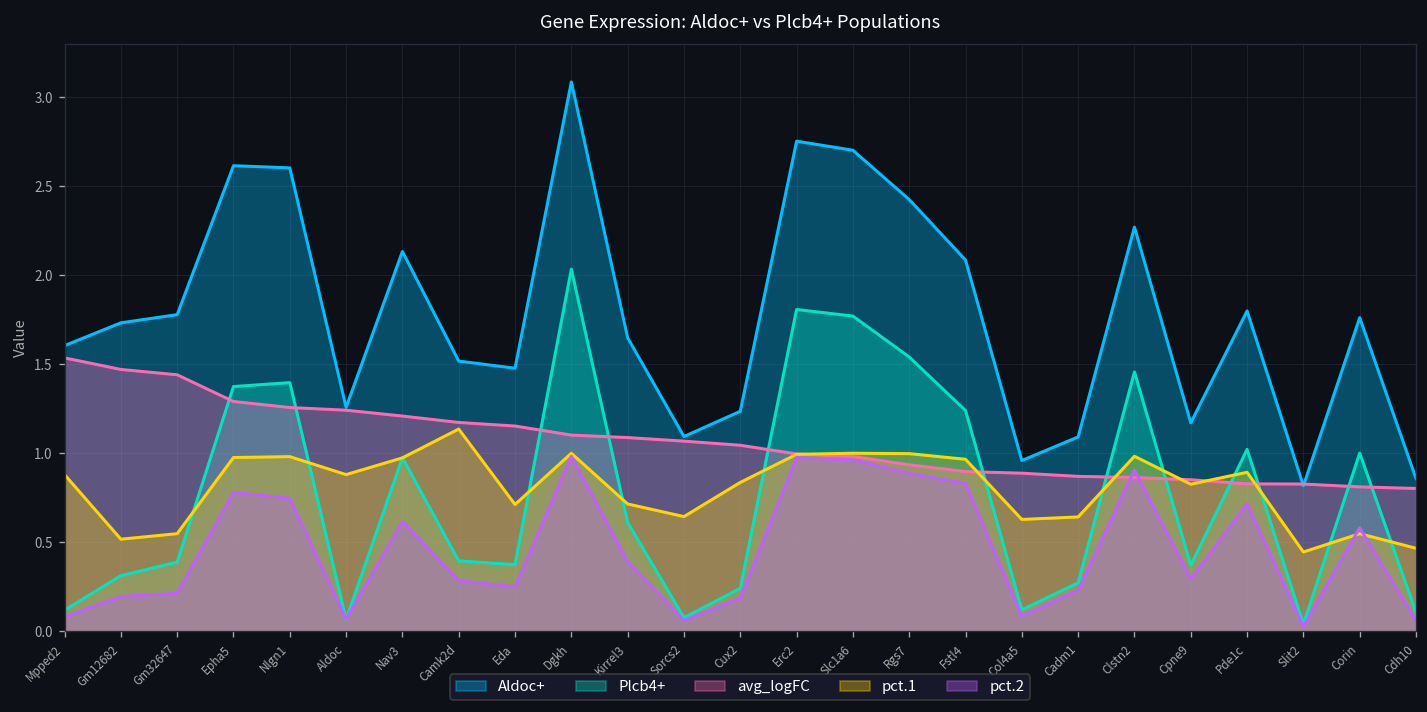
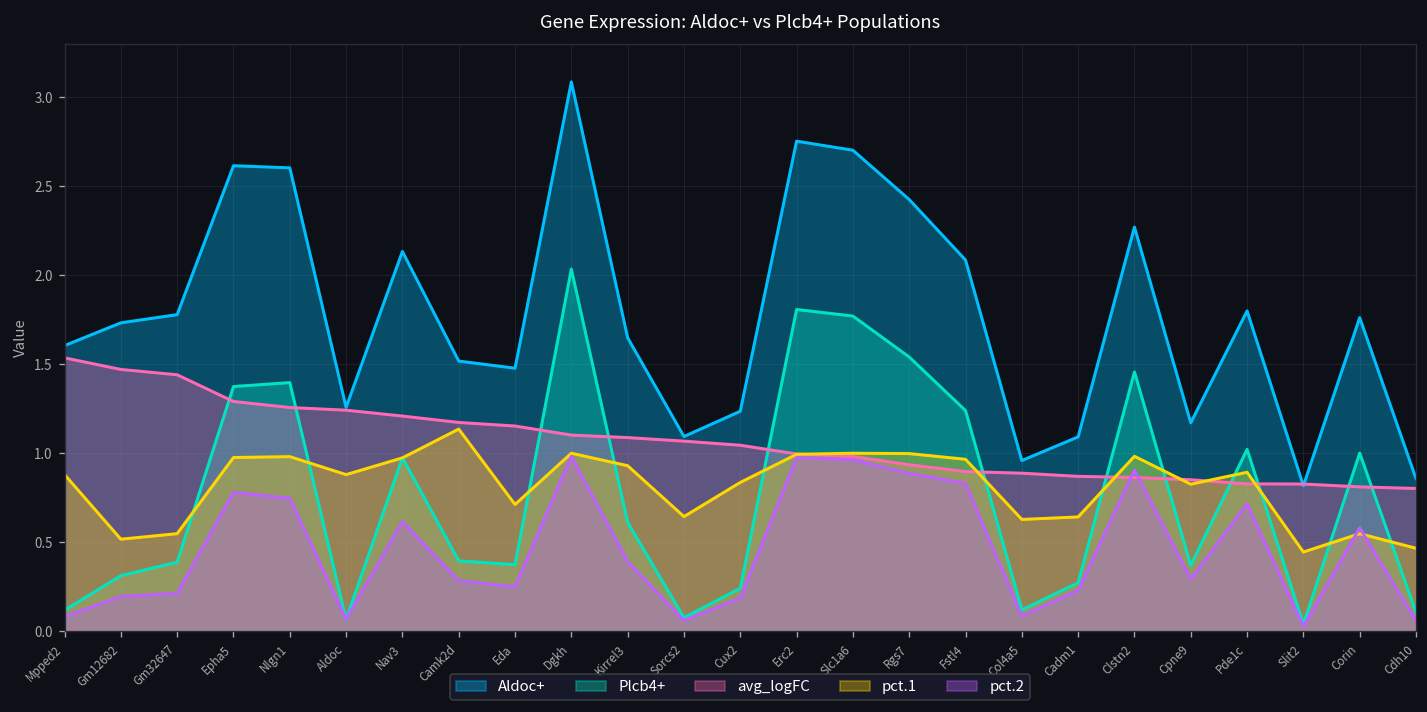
pct.1, Kirrel3: 0.72 -> 0.93
